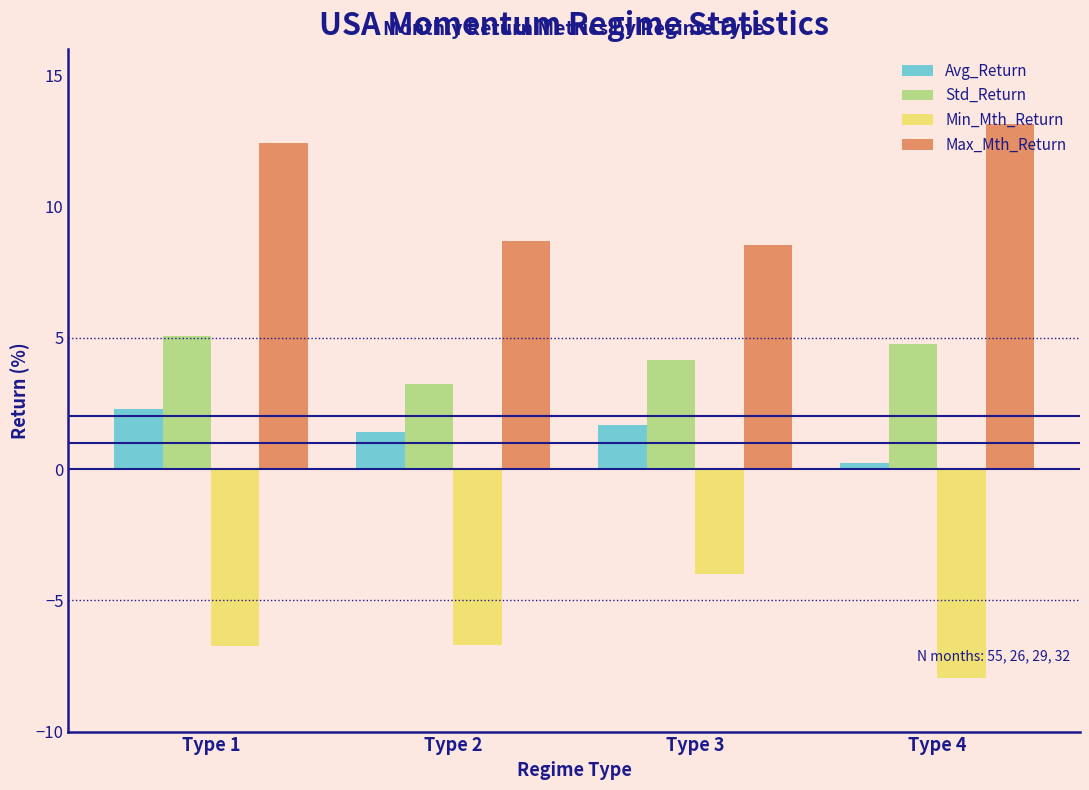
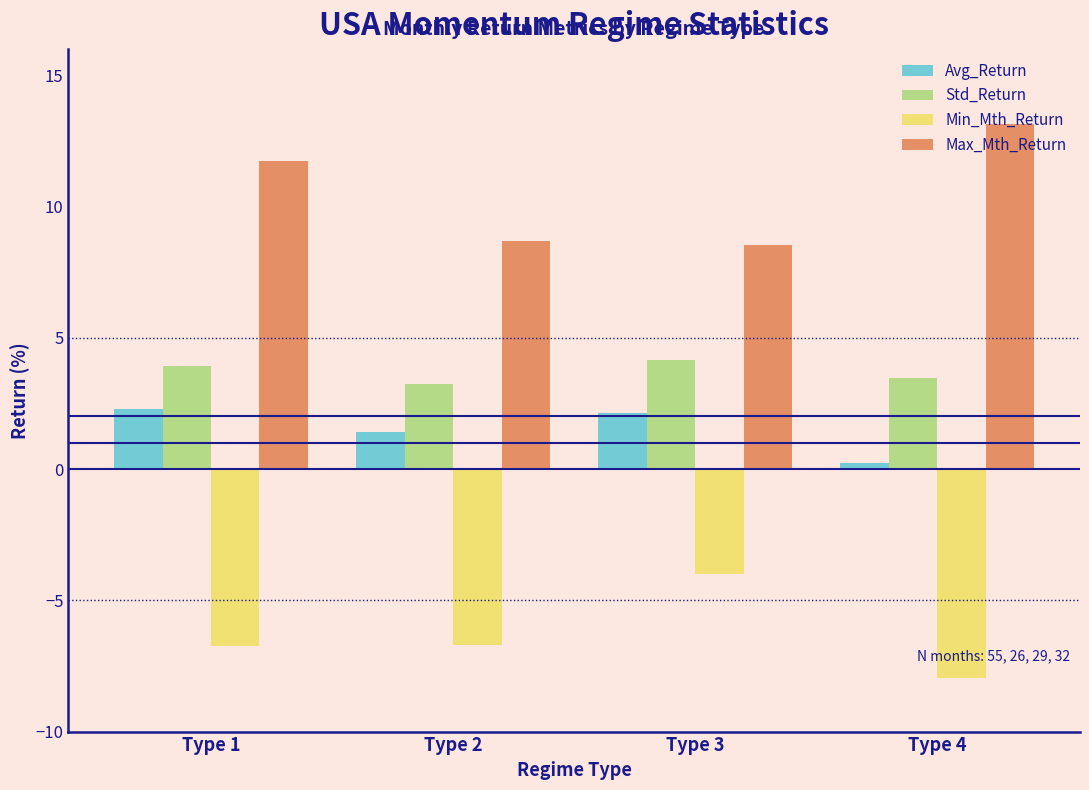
Std_Return, Type 1: 5.1 -> 3.9
Max_Mth_Return, Type 1: 12.4 -> 11.7
Avg_Return, Type 3: 1.7 -> 2.1
Std_Return, Type 4: 4.7 -> 3.4
